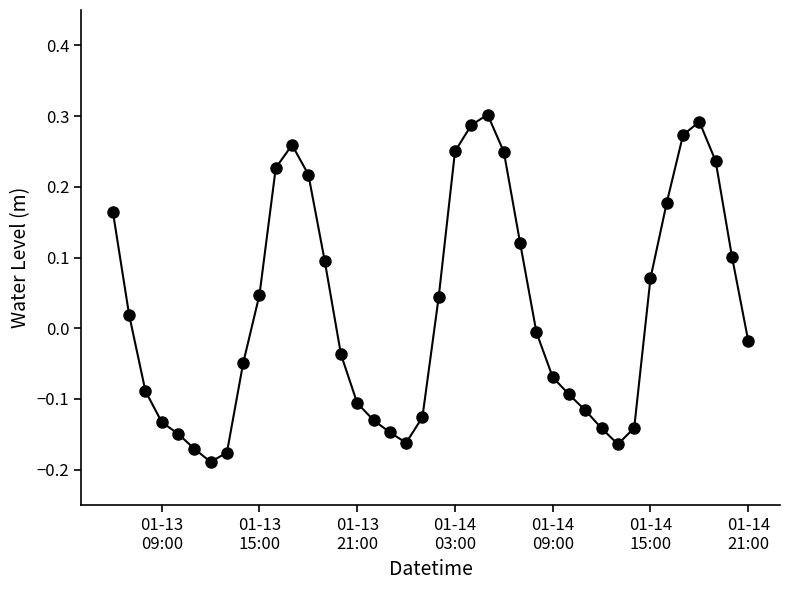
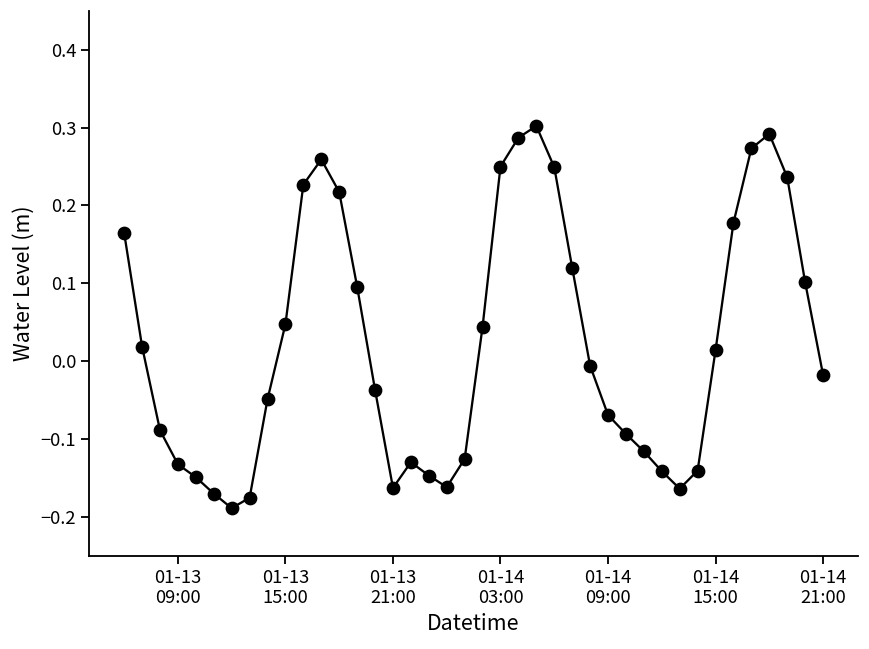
01-13 21:00: -0.11 -> -0.16
01-14 15:00: 0.07 -> 0.01
